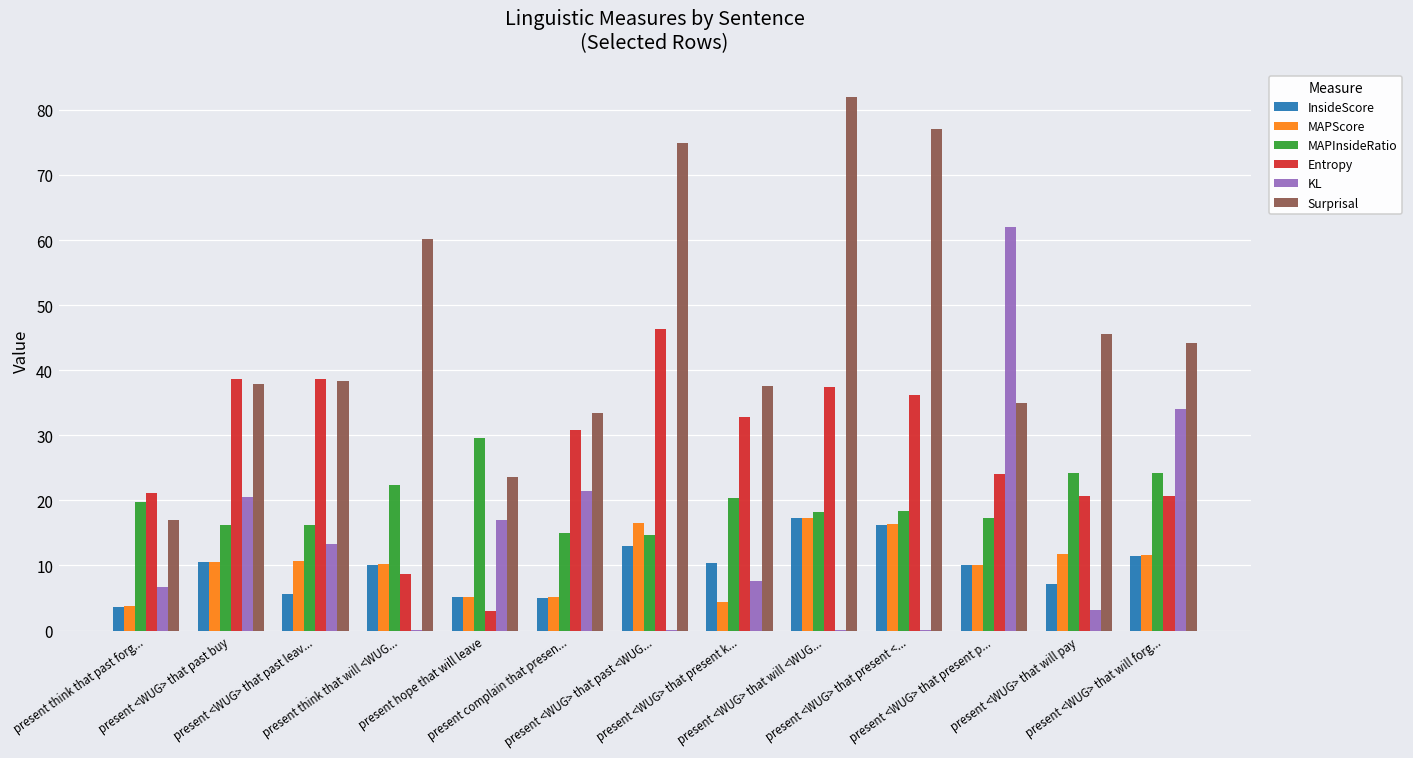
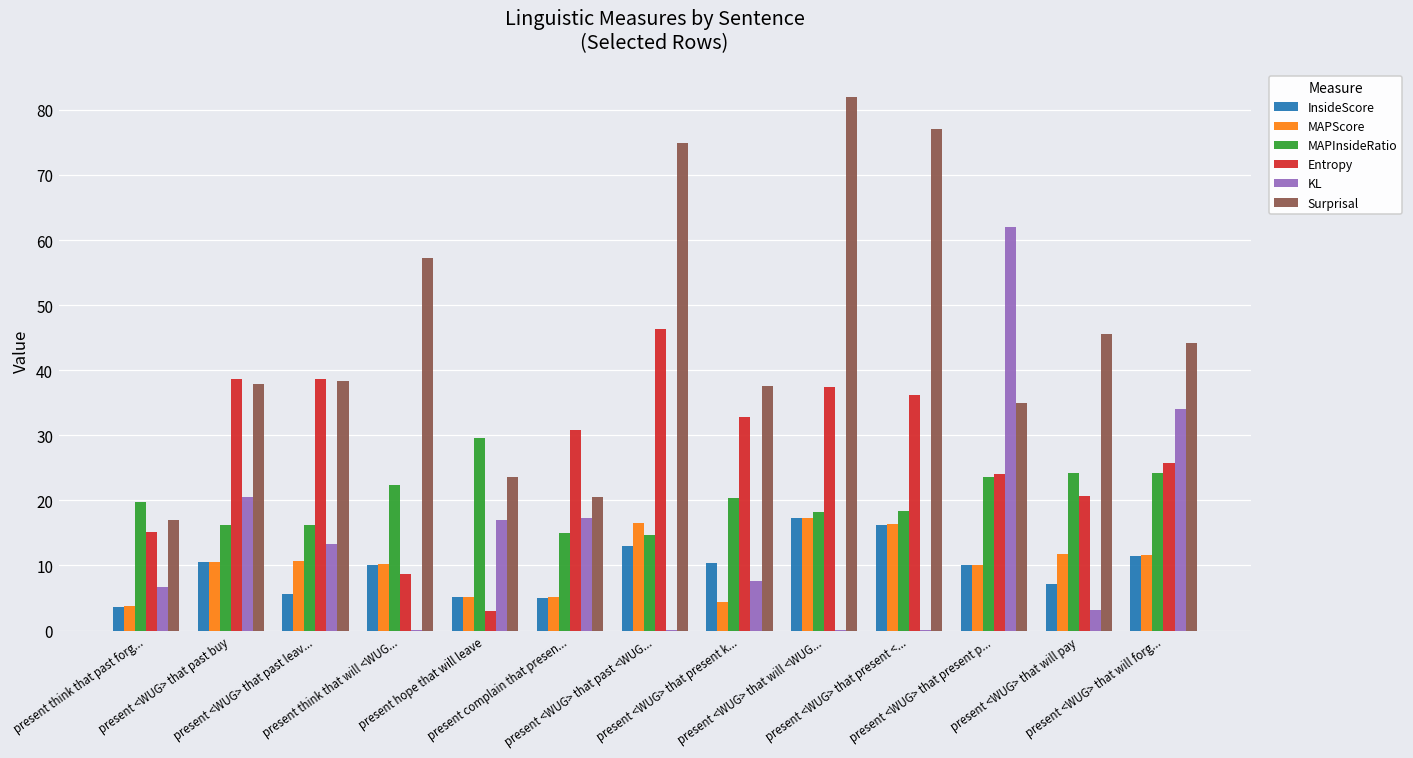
Entropy, present think that past forg...: 21 -> 15
Surprisal, present think that will <WUG...: 60 -> 57
KL, present complain that presen...: 22 -> 17
Surprisal, present complain that presen...: 33 -> 20
MAPInsideRatio, present <WUG> that present p...: 17 -> 24
Entropy, present <WUG> that will forg...: 21 -> 26
